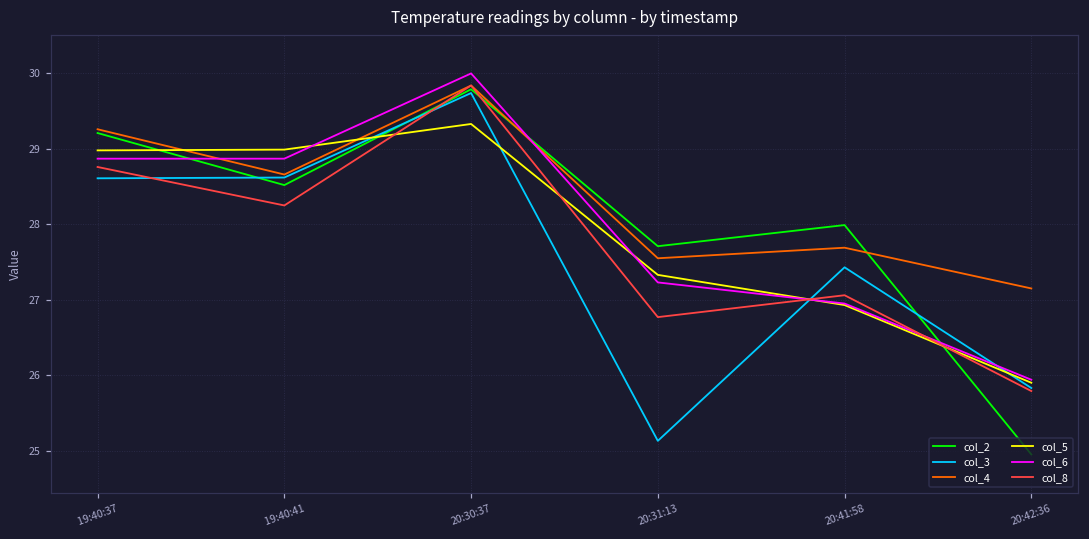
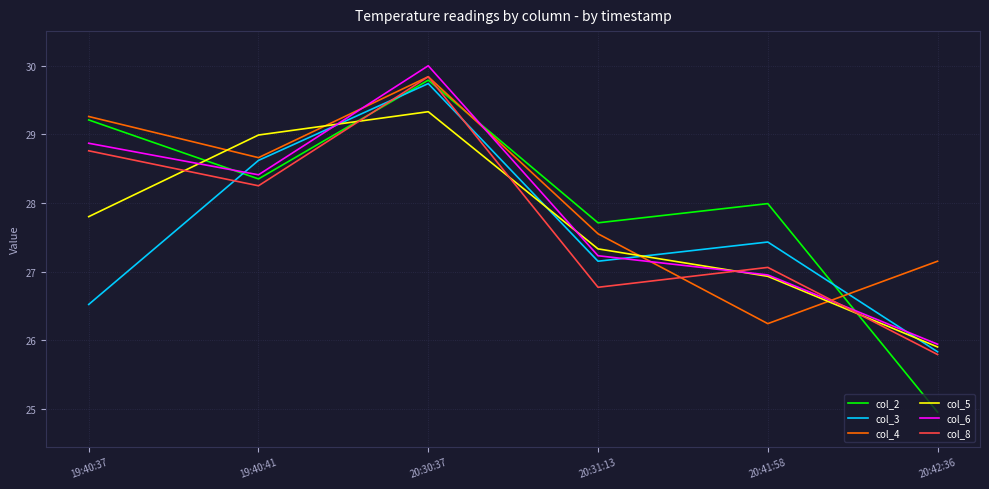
col_3, 19:40:37: 28.6 -> 26.5
col_5, 19:40:37: 29.0 -> 27.8
col_2, 19:40:41: 28.5 -> 28.4
col_6, 19:40:41: 28.9 -> 28.4
col_3, 20:31:13: 25.1 -> 27.2
col_4, 20:41:58: 27.7 -> 26.2
